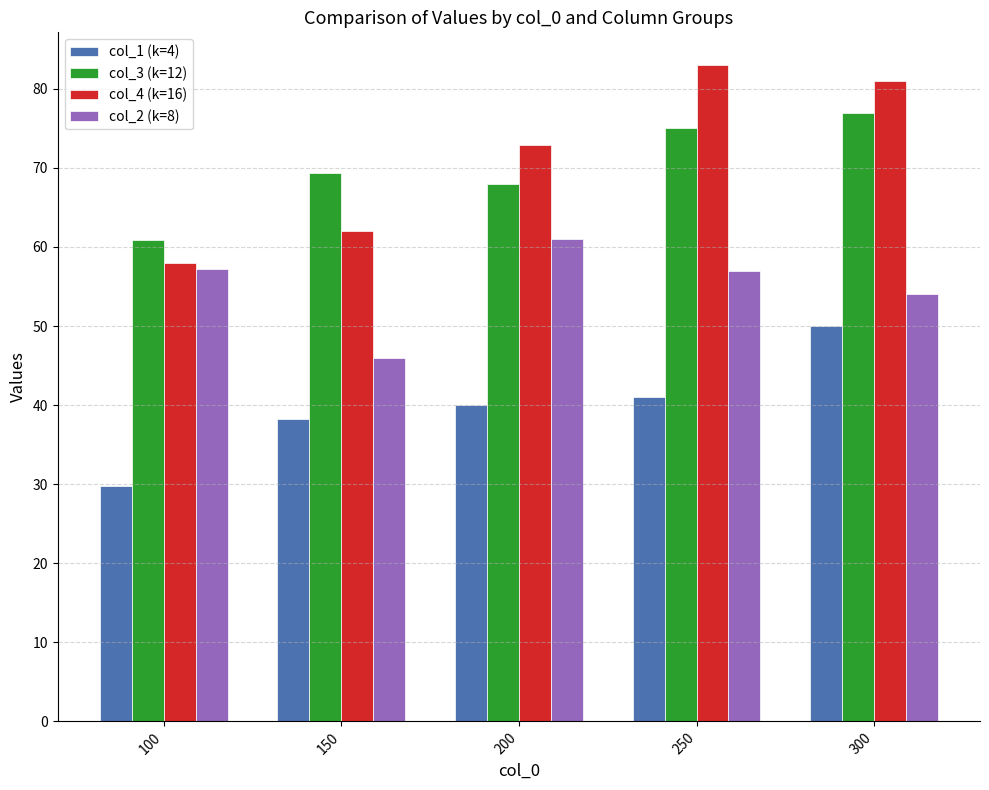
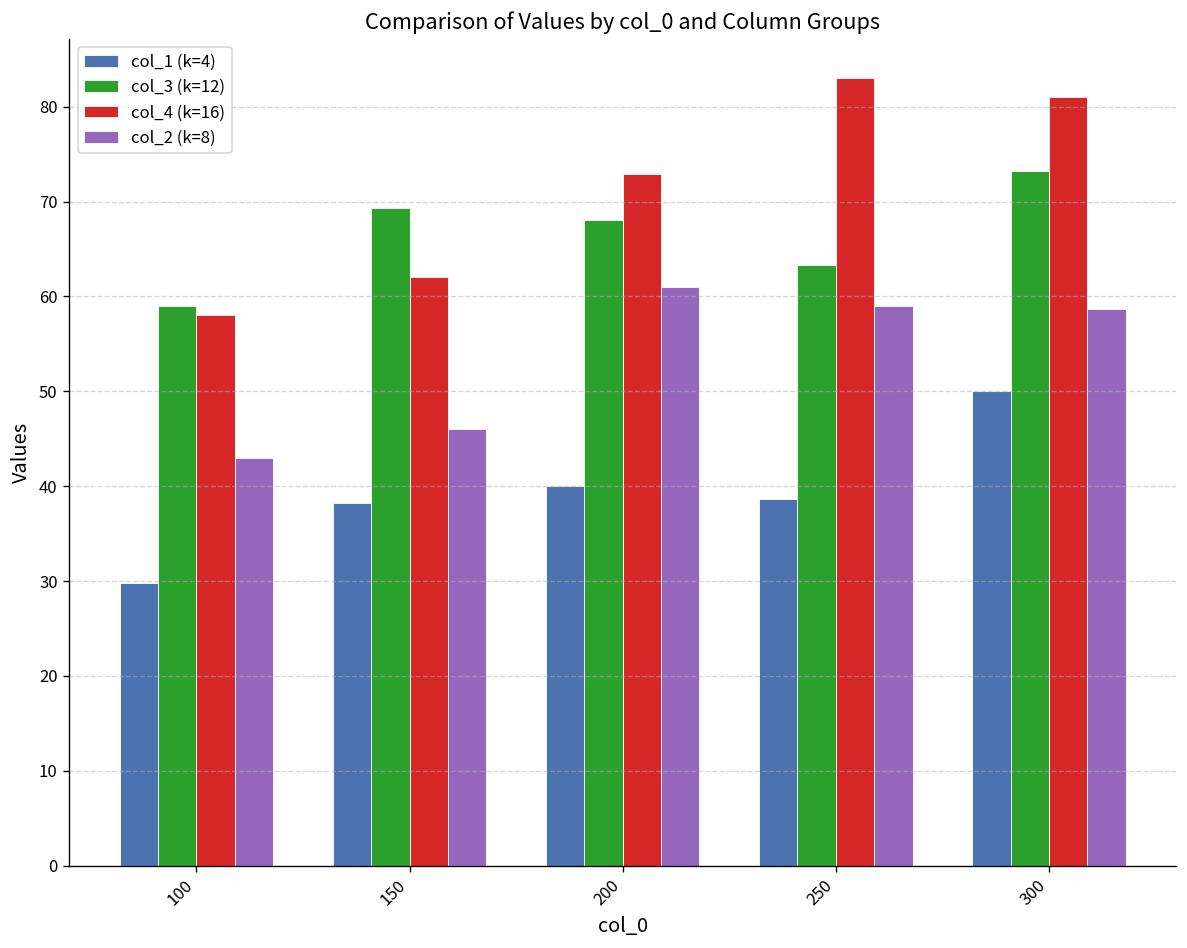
col_3 (k=12), 100: 61 -> 59
col_2 (k=8), 100: 57 -> 43
col_1 (k=4), 250: 41 -> 39
col_3 (k=12), 250: 75 -> 63
col_2 (k=8), 250: 57 -> 59
col_3 (k=12), 300: 77 -> 73
col_2 (k=8), 300: 54 -> 59
